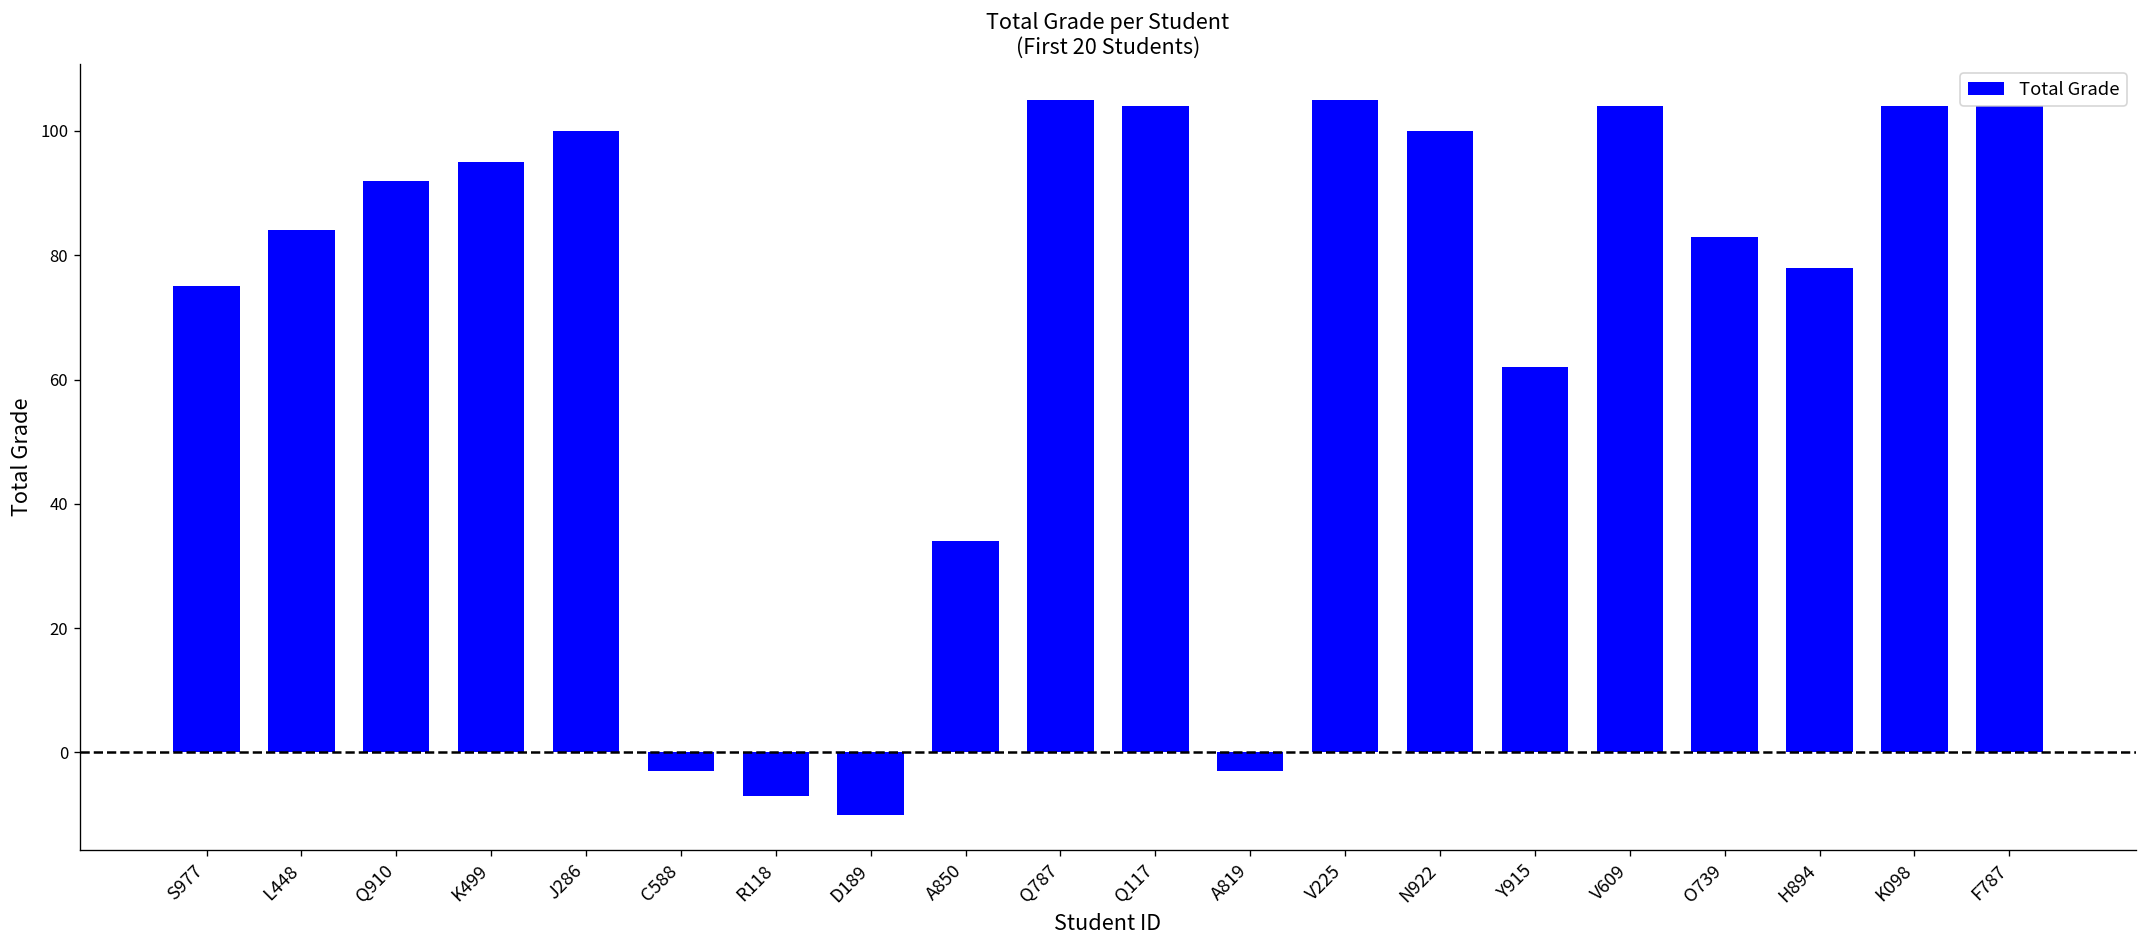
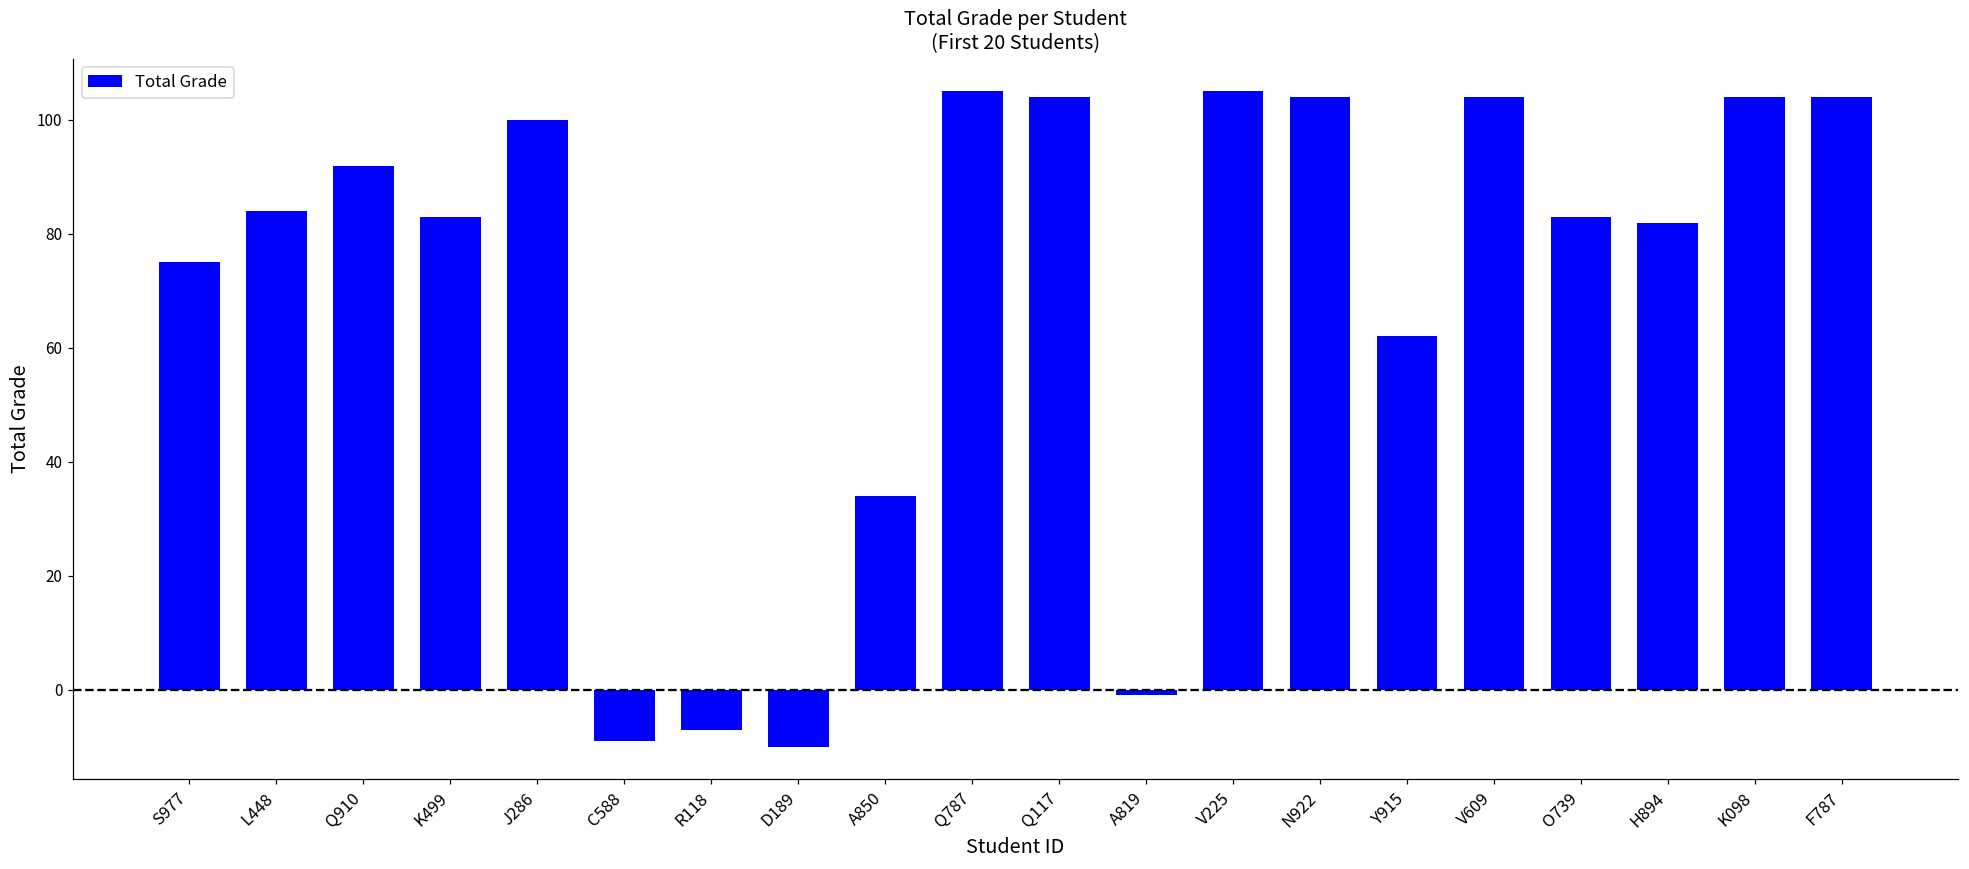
K499: 95 -> 83
C588: -3 -> -9
A819: -3 -> -1
N922: 100 -> 104
H894: 78 -> 82
